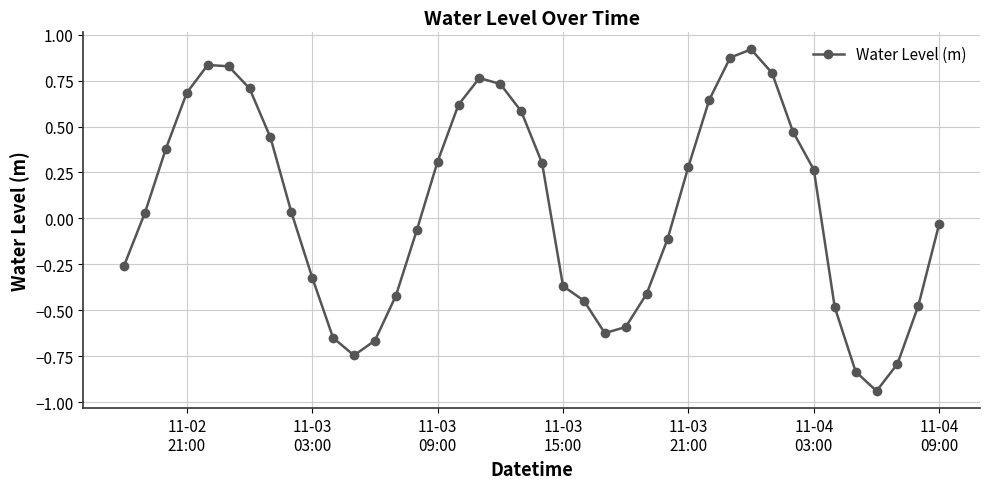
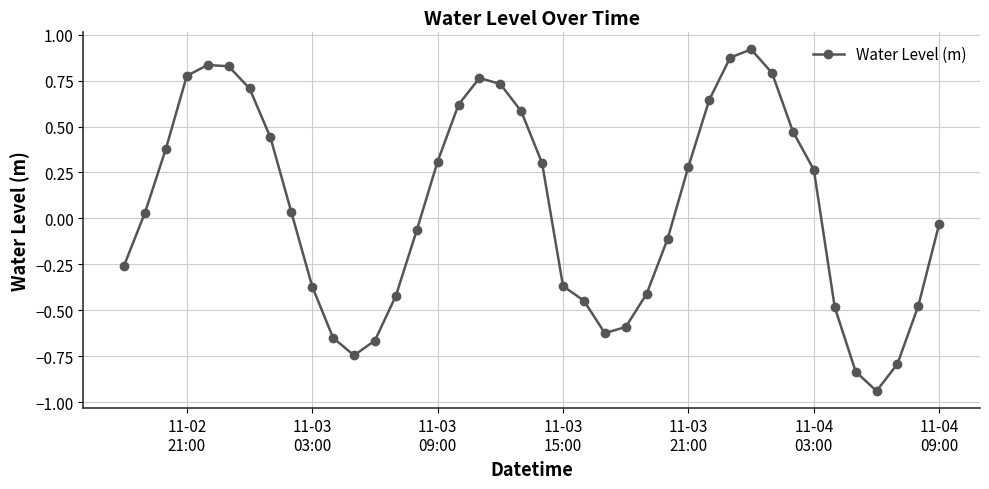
11-02 21:00: 0.68 -> 0.78
11-03 03:00: -0.32 -> -0.37
